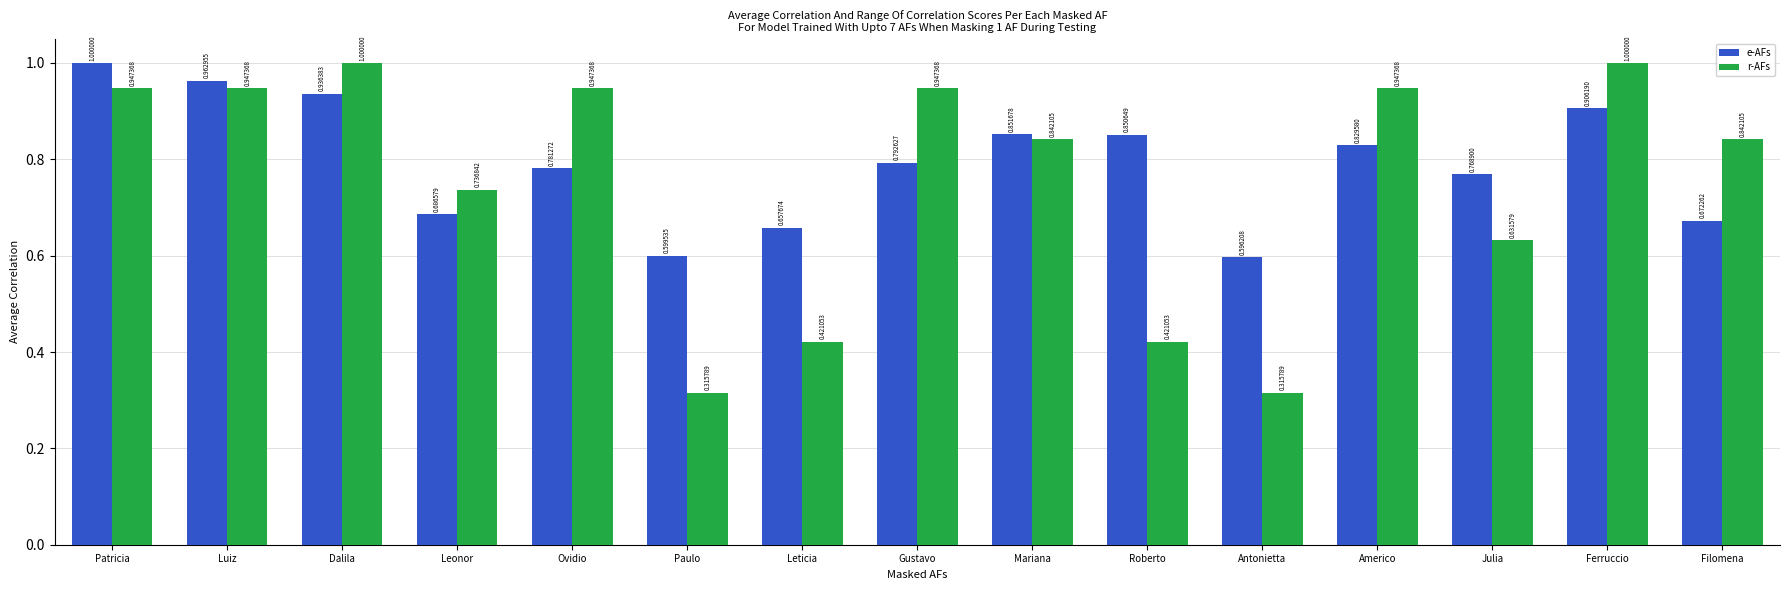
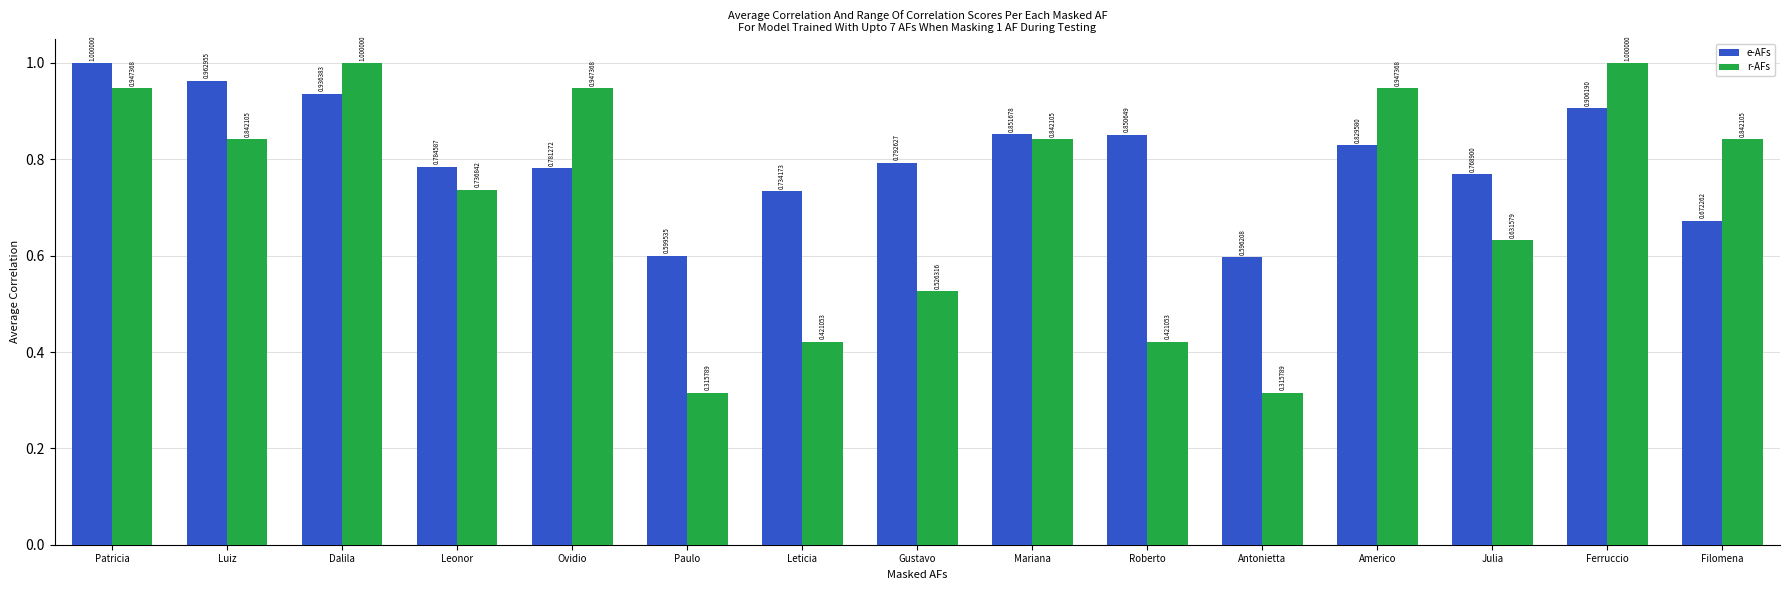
r-AFs, Luiz: 0.947368 -> 0.842105
e-AFs, Leonor: 0.686579 -> 0.784587
e-AFs, Leticia: 0.657674 -> 0.734173
r-AFs, Gustavo: 0.947368 -> 0.526316
